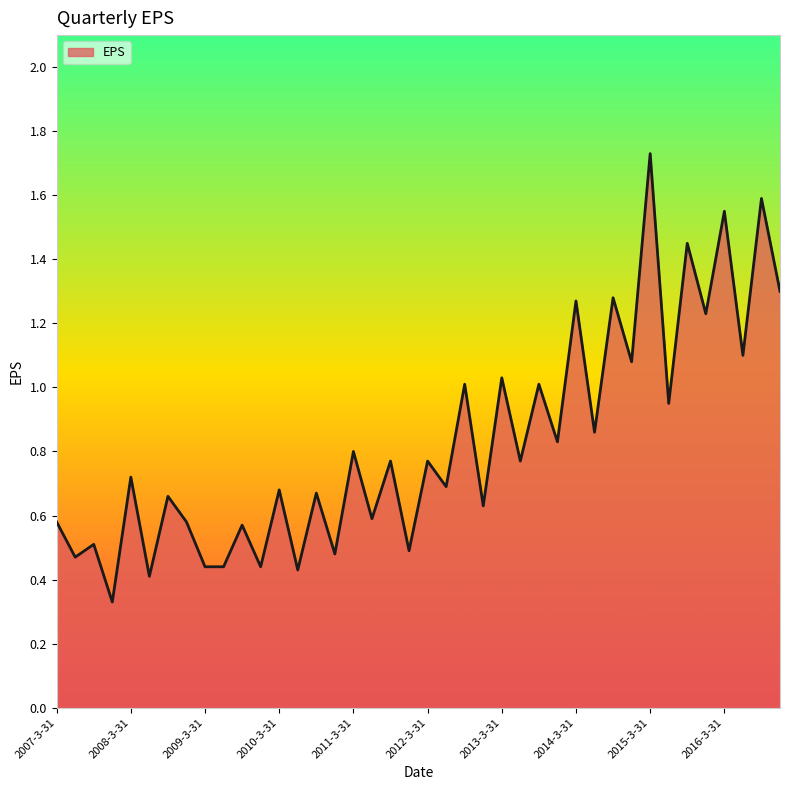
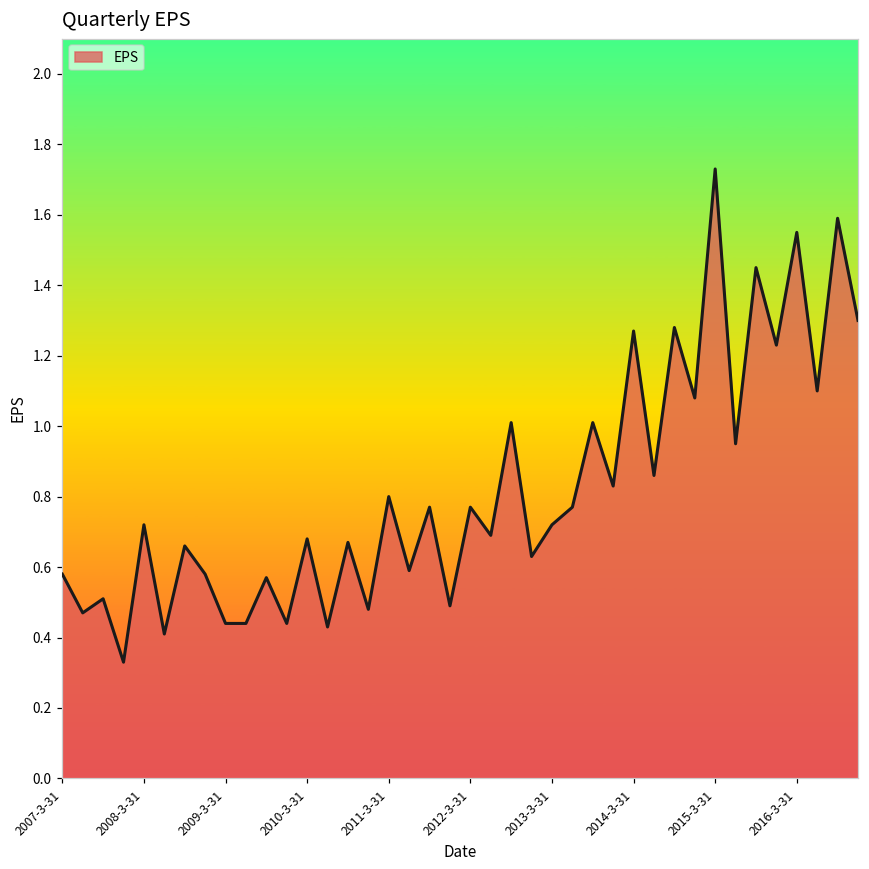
2013-3-31: 1.03 -> 0.72
